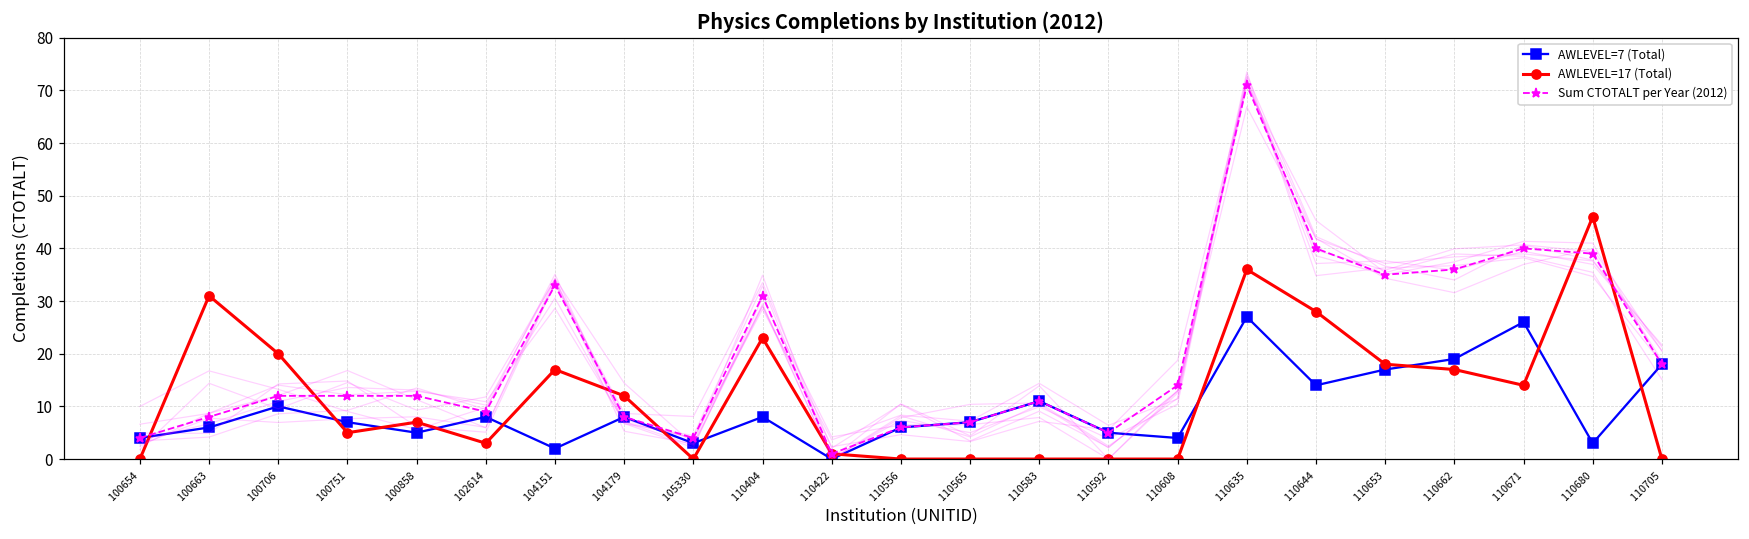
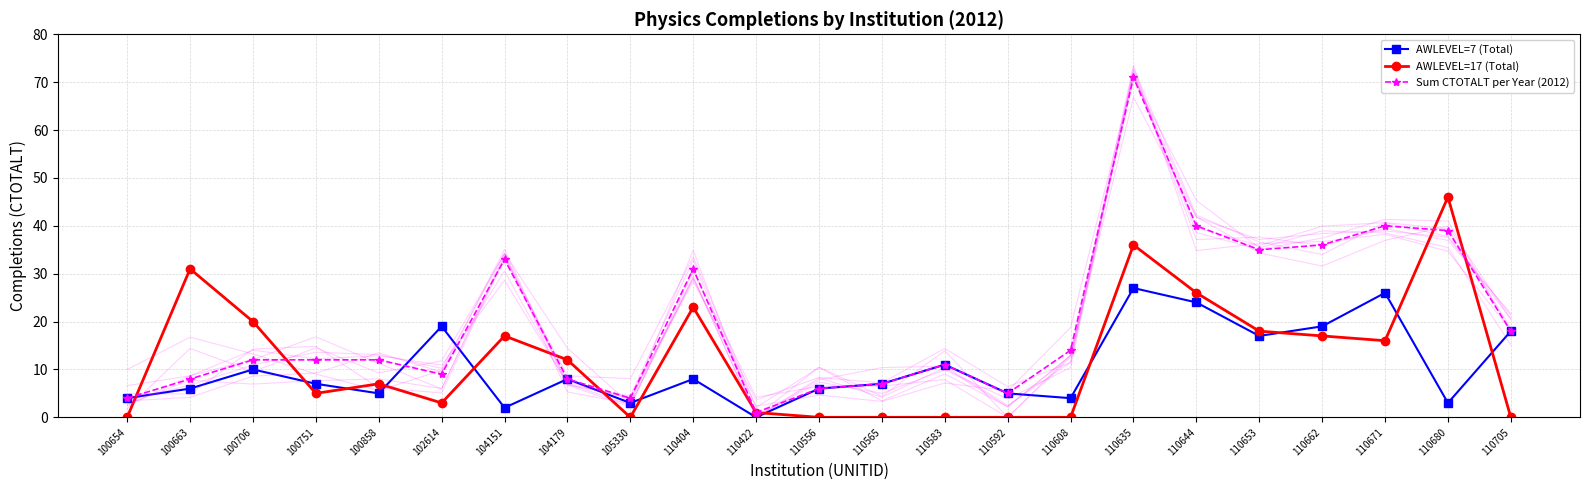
AWLEVEL=7 (Total), 102614: 8 -> 19
AWLEVEL=7 (Total), 110644: 14 -> 24
AWLEVEL=17 (Total), 110644: 28 -> 26
AWLEVEL=17 (Total), 110671: 14 -> 16
